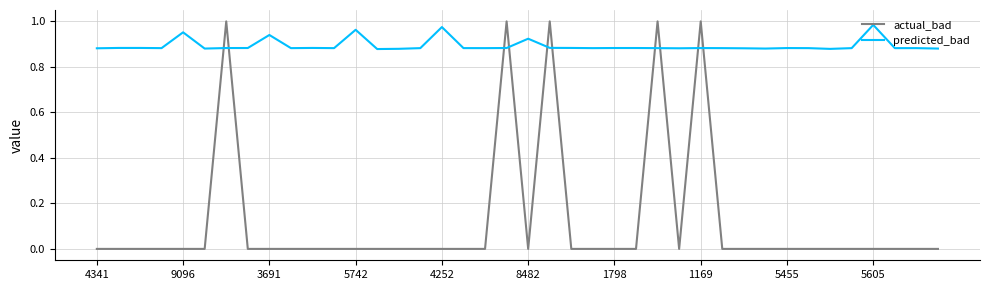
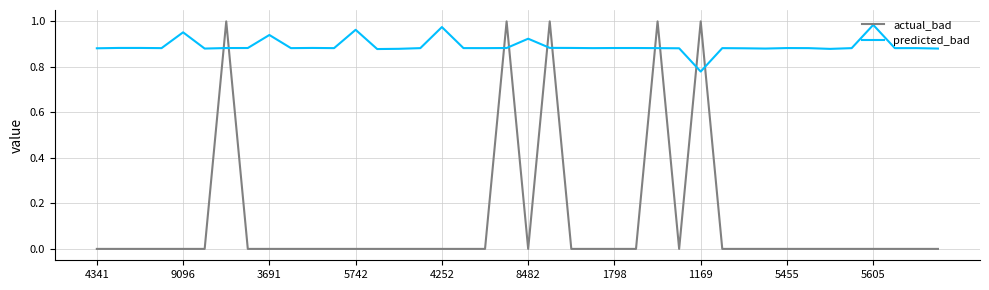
predicted_bad, 1169: 0.88 -> 0.78
